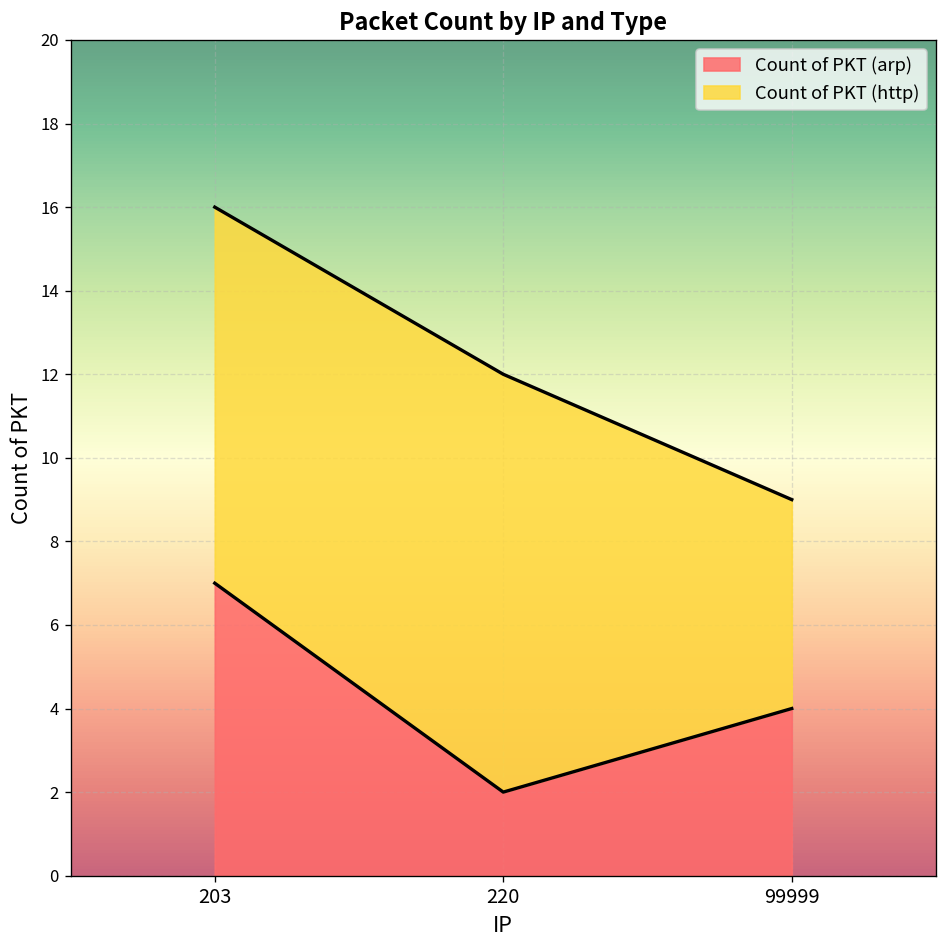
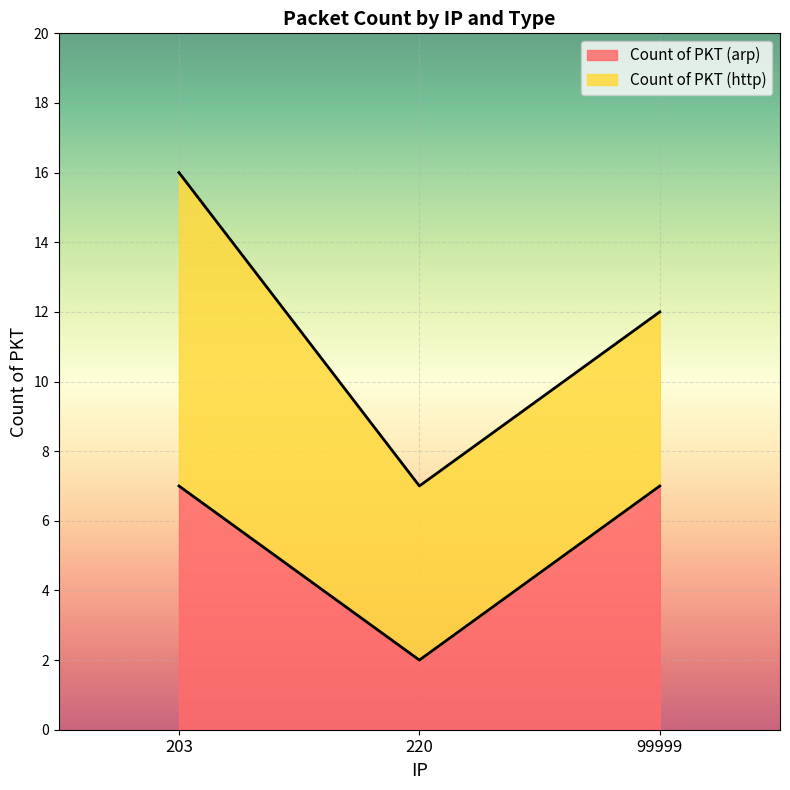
Count of PKT (http), 220: 10 -> 5
Count of PKT (arp), 99999: 4 -> 7
